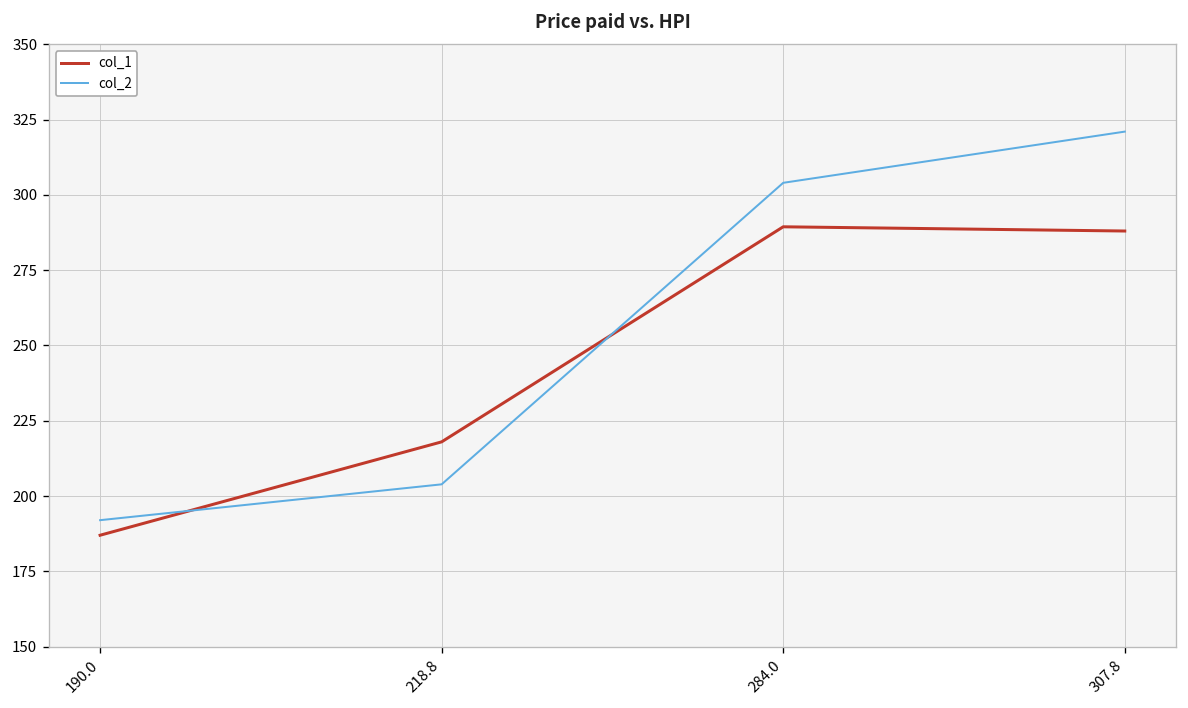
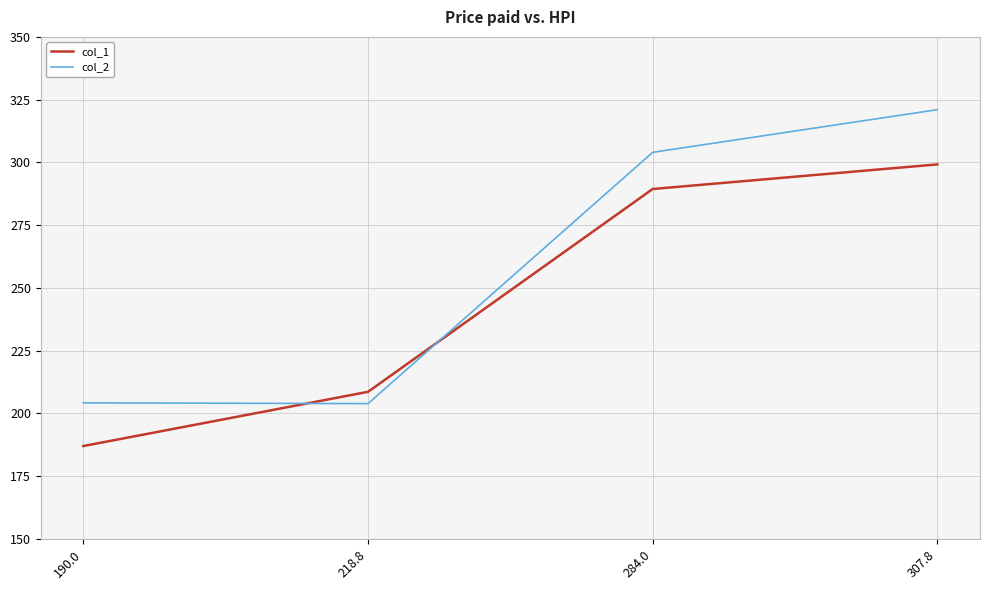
col_2, 190.0: 192 -> 204
col_1, 218.8: 218 -> 209
col_1, 307.8: 288 -> 299
